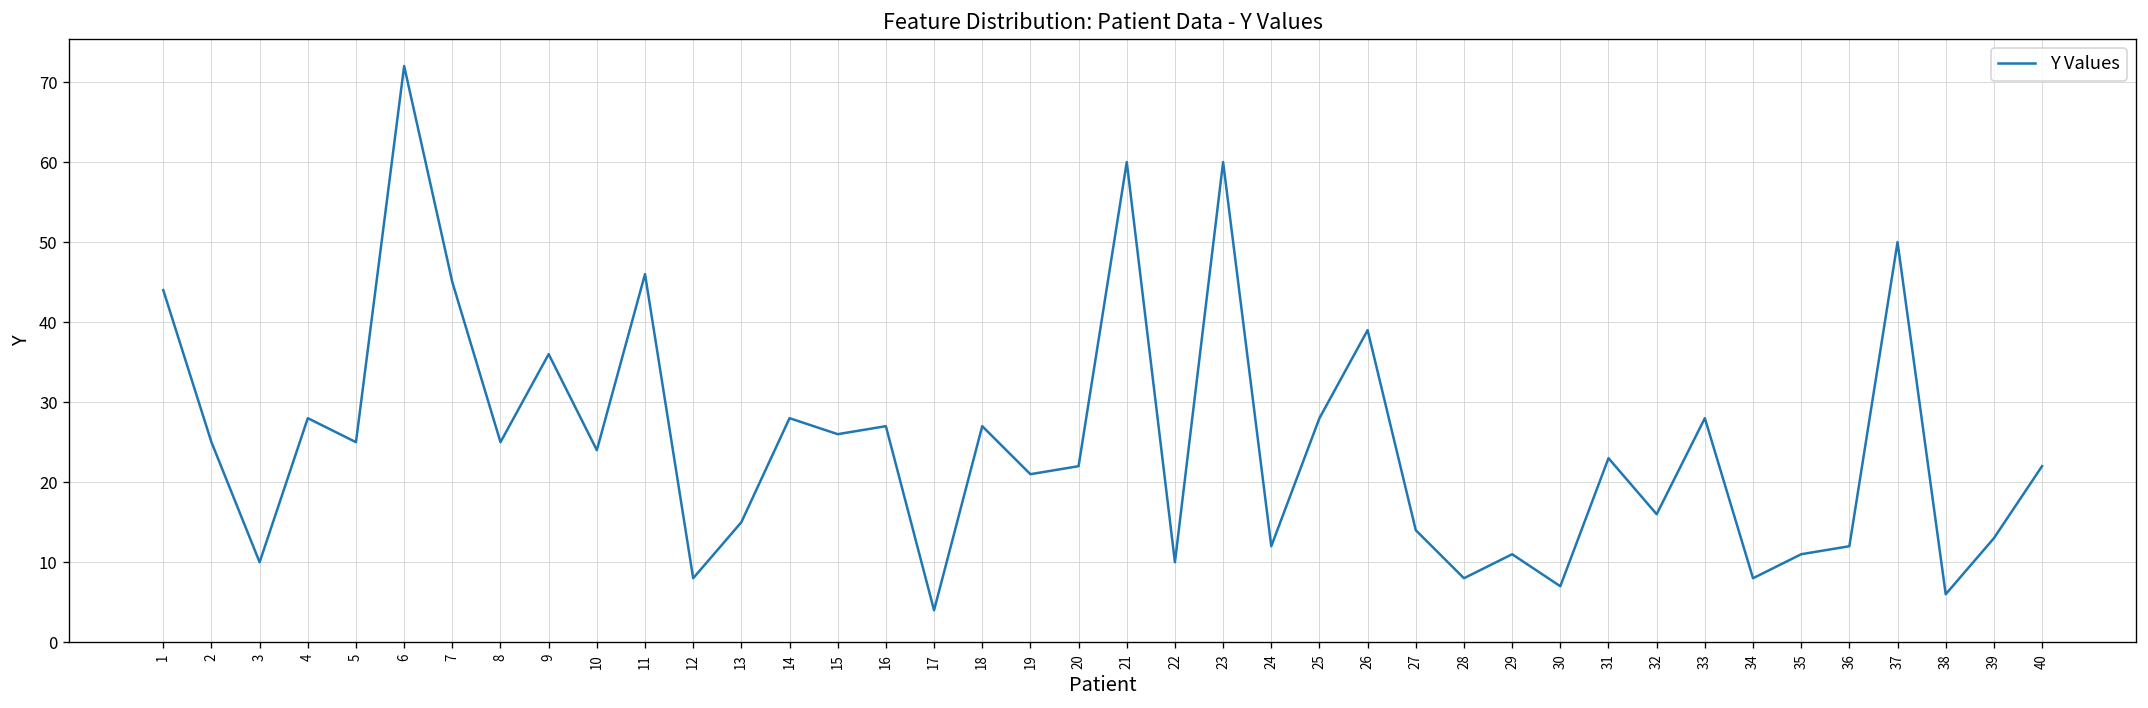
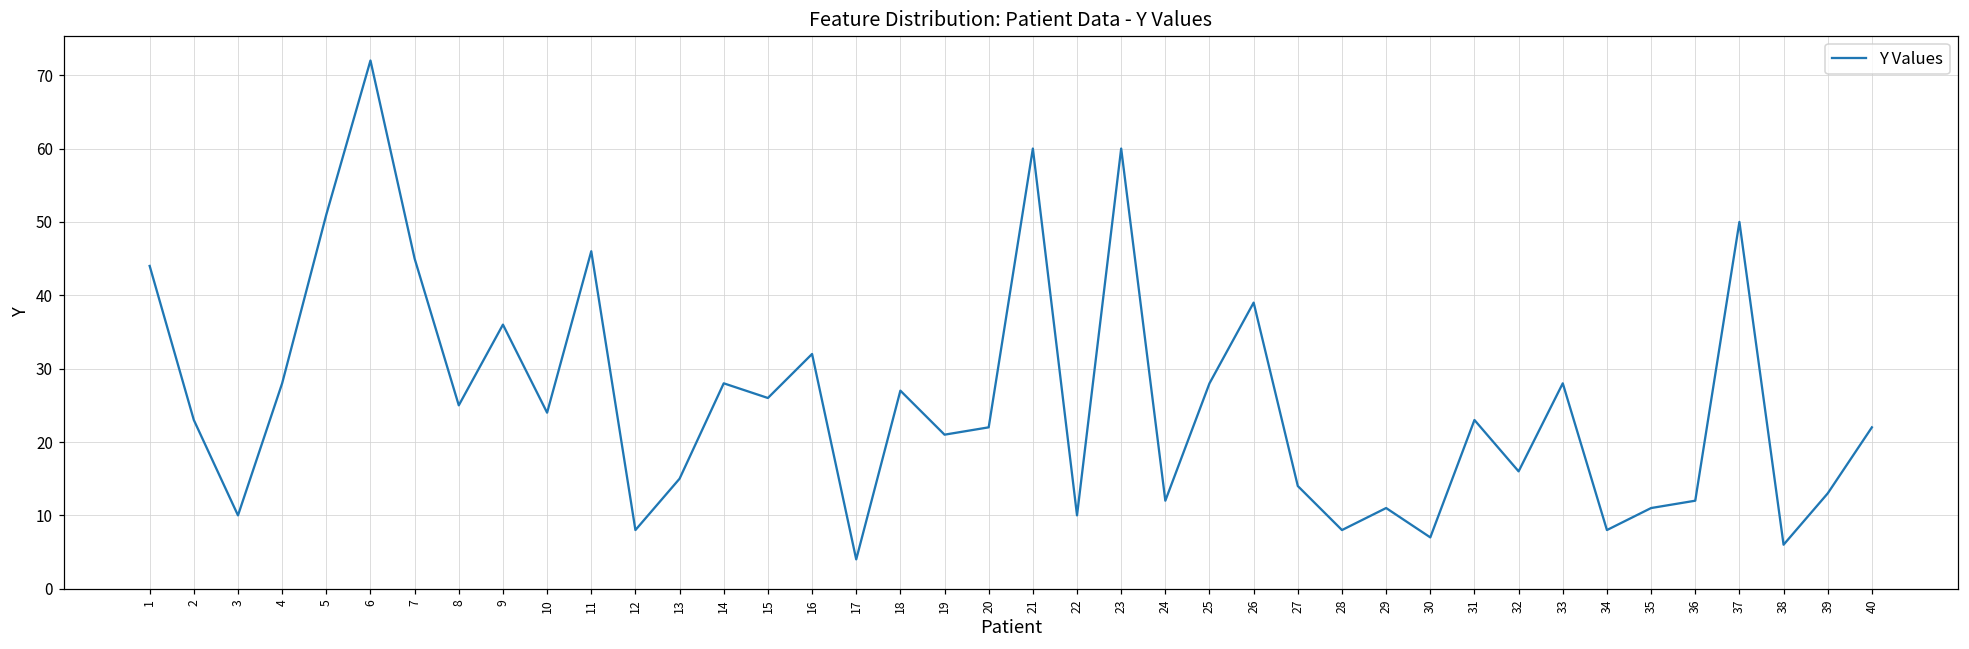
2: 25 -> 23
5: 25 -> 51
16: 27 -> 32
